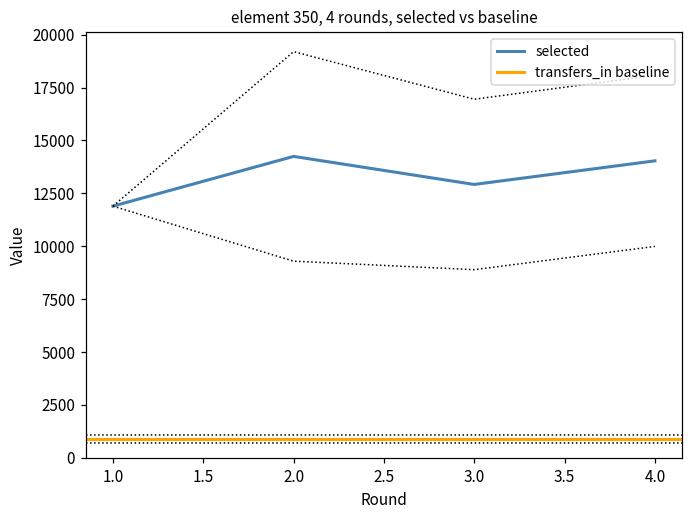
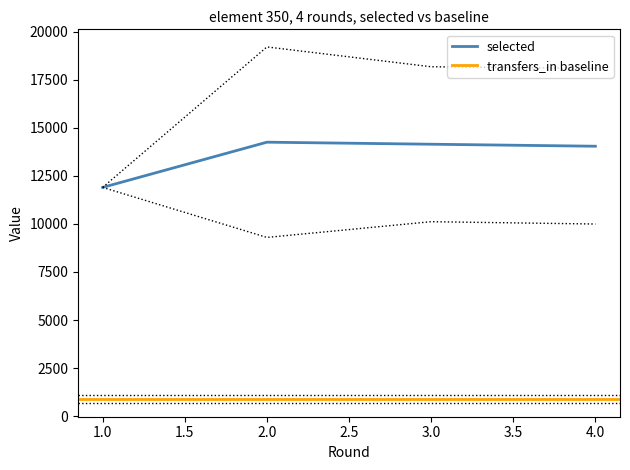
selected, 3.0: 12900 -> 14100
